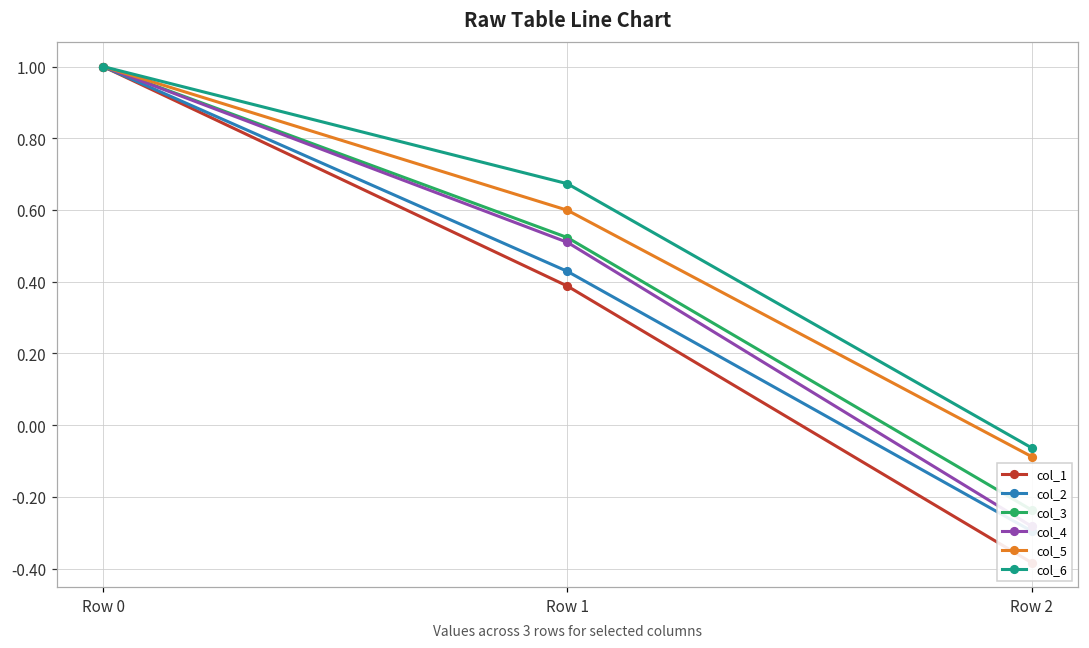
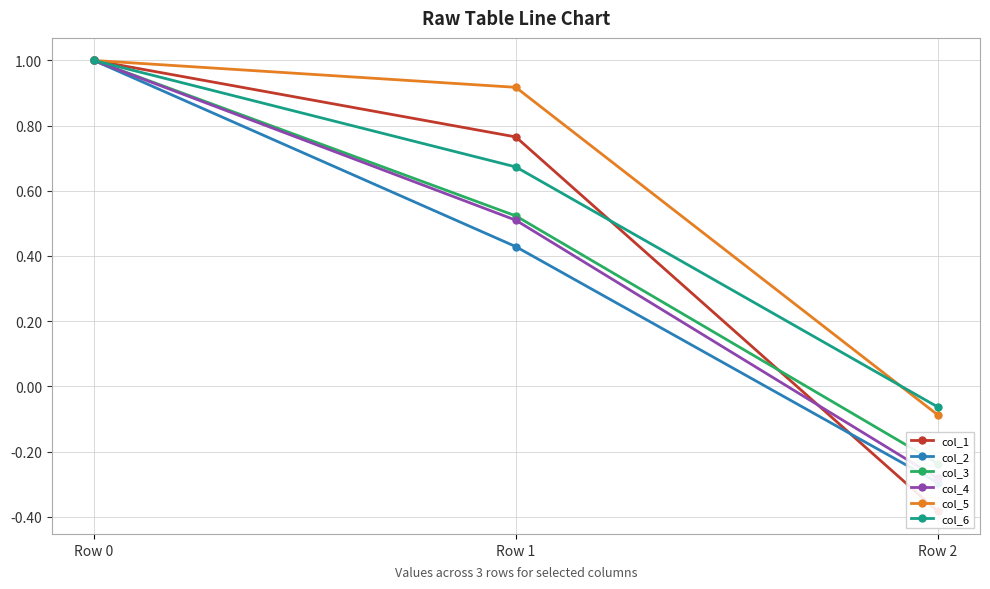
col_1, Row 1: 0.39 -> 0.77
col_5, Row 1: 0.60 -> 0.92
